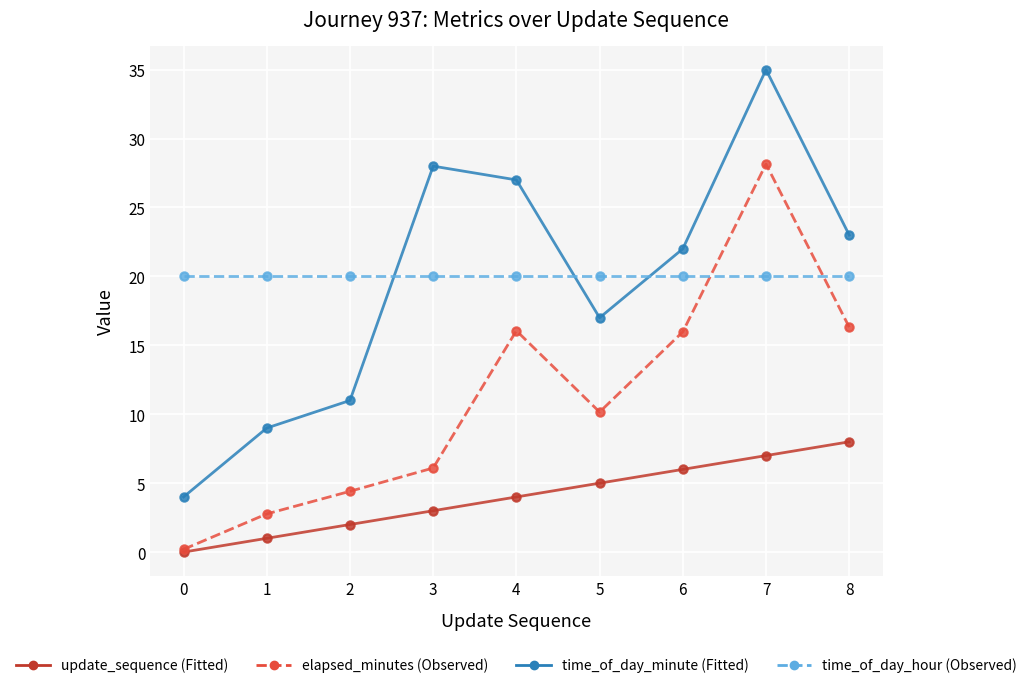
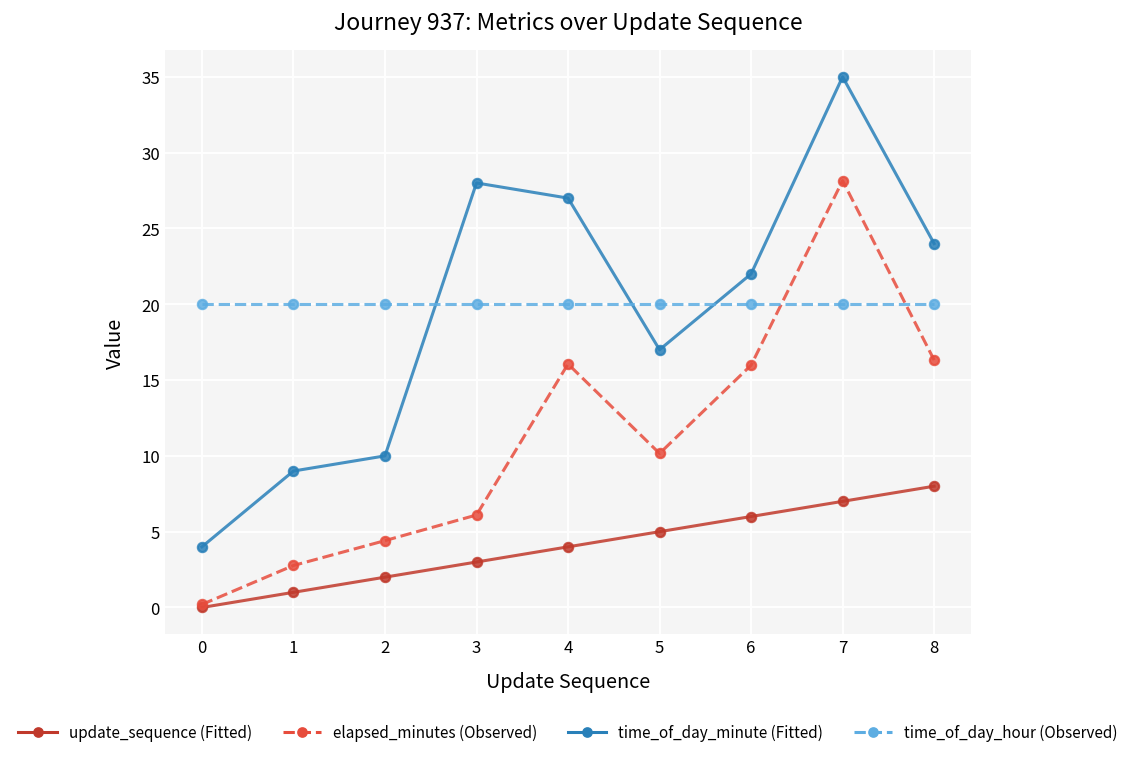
time_of_day_minute (Fitted), 2: 11 -> 10
time_of_day_minute (Fitted), 8: 23 -> 24
